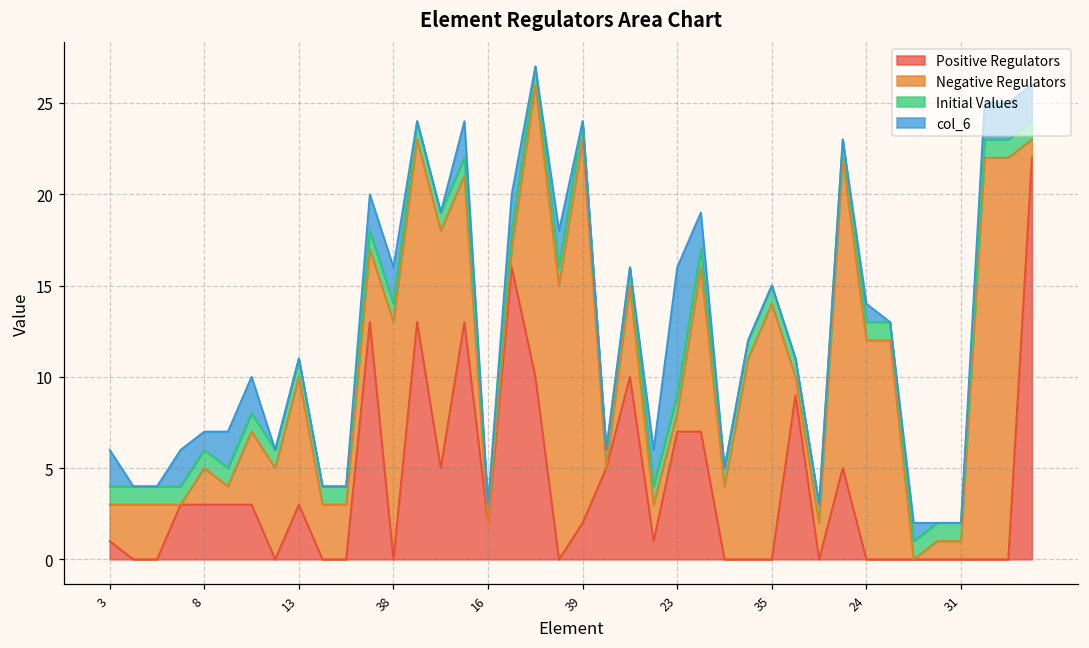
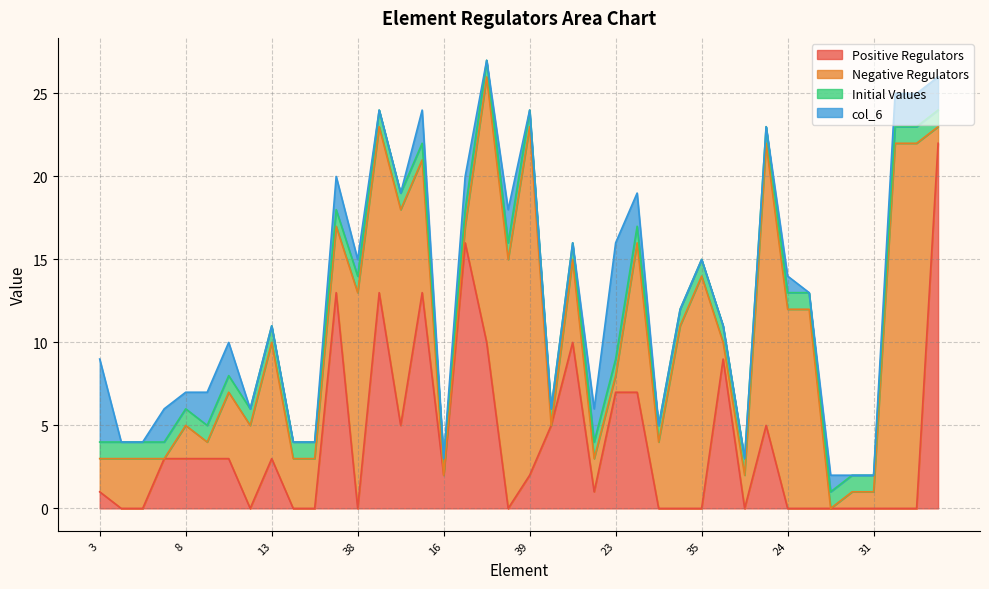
col_6, 3: 2 -> 5
col_6, 38: 2 -> 1
